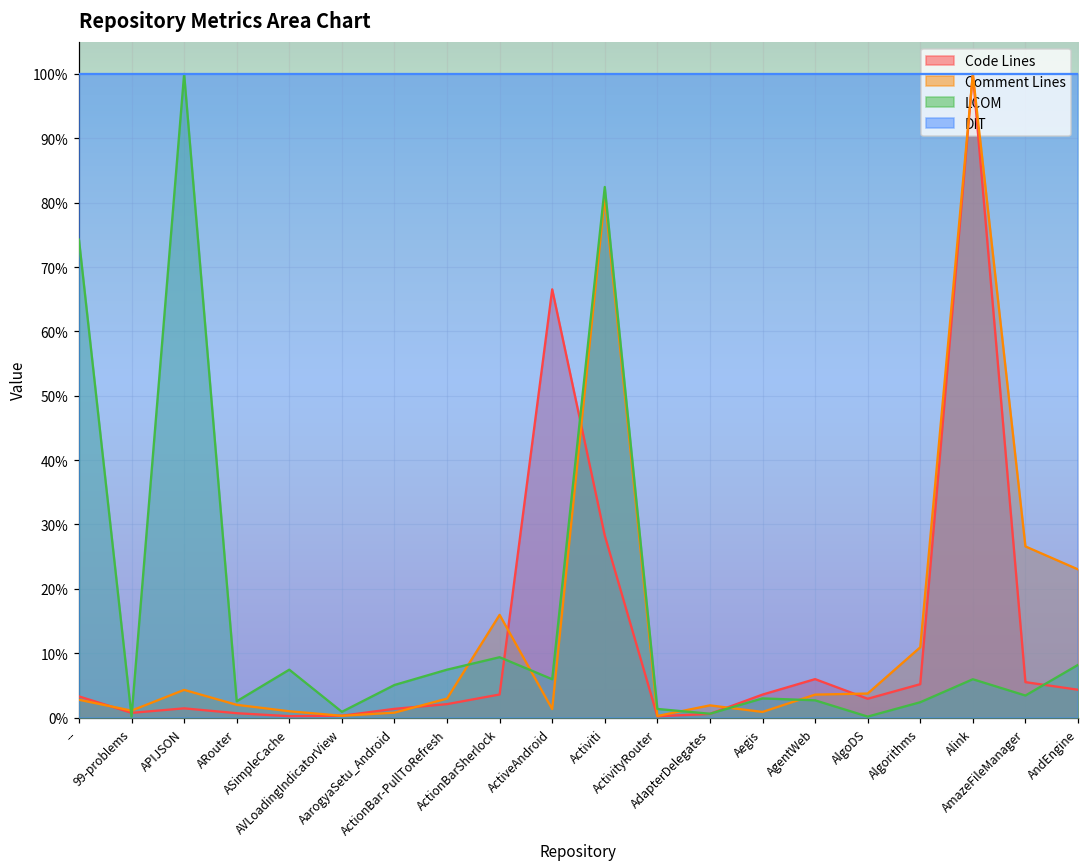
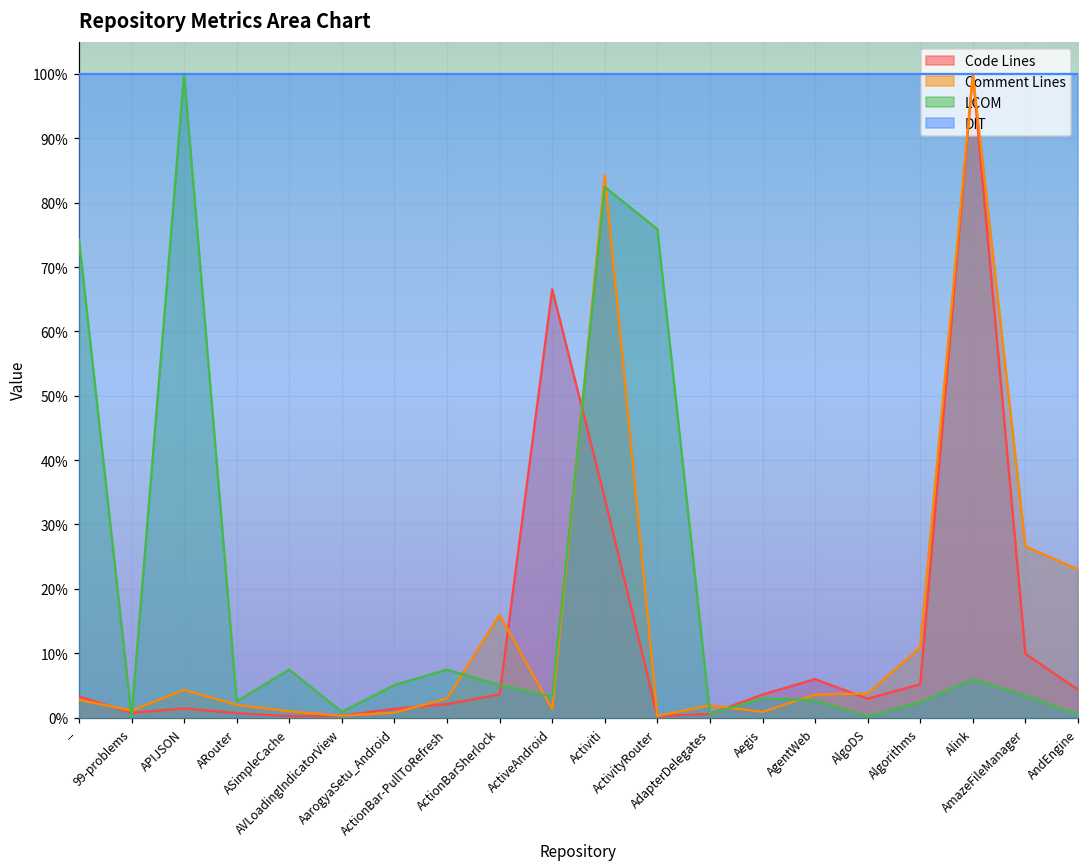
LCOM, ActionBarSherlock: 9% -> 5%
LCOM, ActiveAndroid: 6% -> 3%
Code Lines, Activiti: 28% -> 34%
Comment Lines, Activiti: 81% -> 84%
LCOM, ActivityRouter: 1% -> 76%
Code Lines, AmazeFileManager: 6% -> 10%
LCOM, AndEngine: 8% -> 0%
